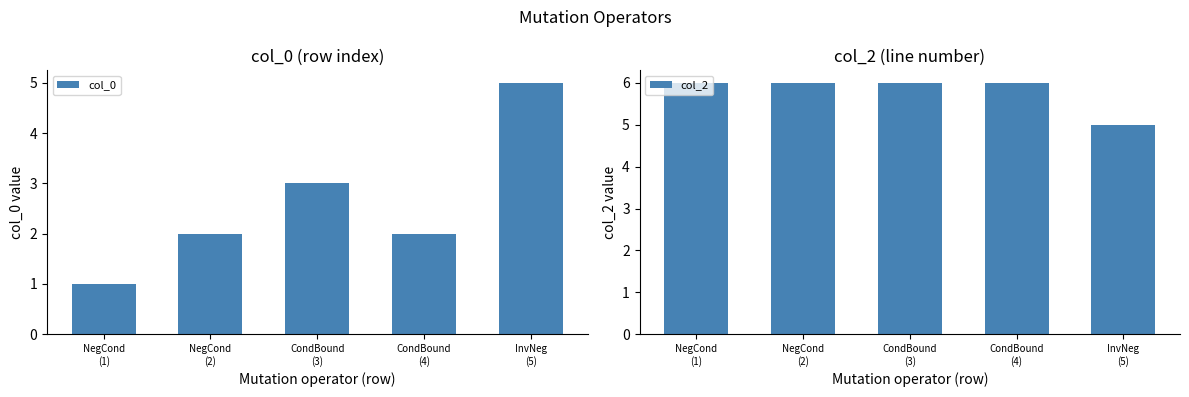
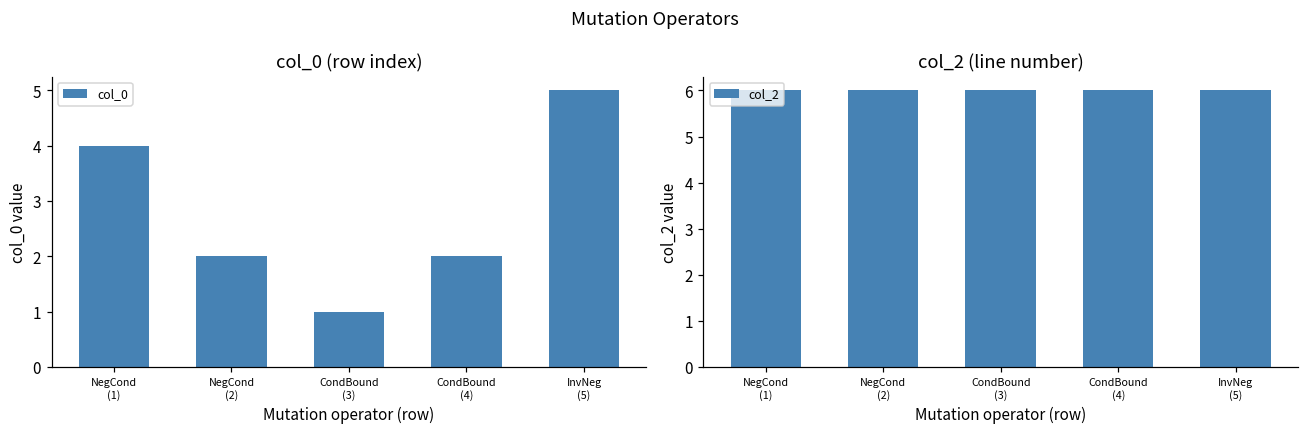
col_0 (row index), NegCond (1): 1 -> 4
col_0 (row index), CondBound (3): 3 -> 1
col_2 (line number), InvNeg (5): 5 -> 6
